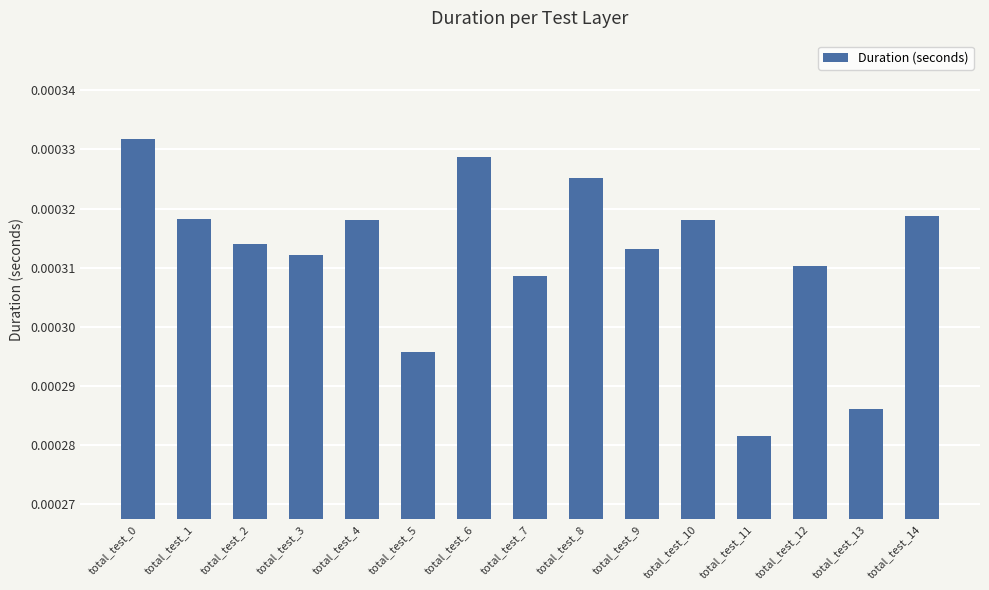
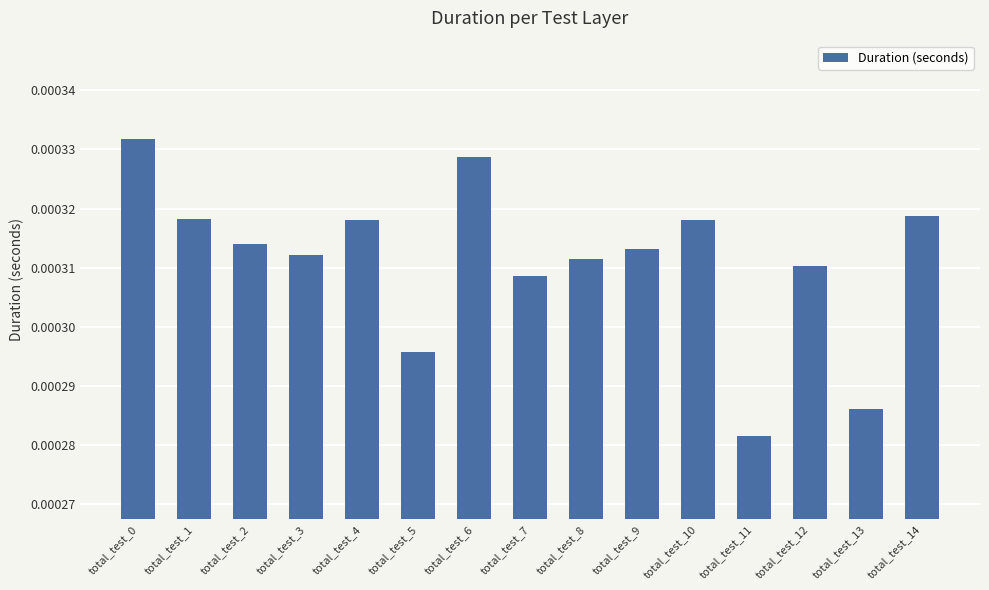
total_test_8: 0.000325 -> 0.000311
